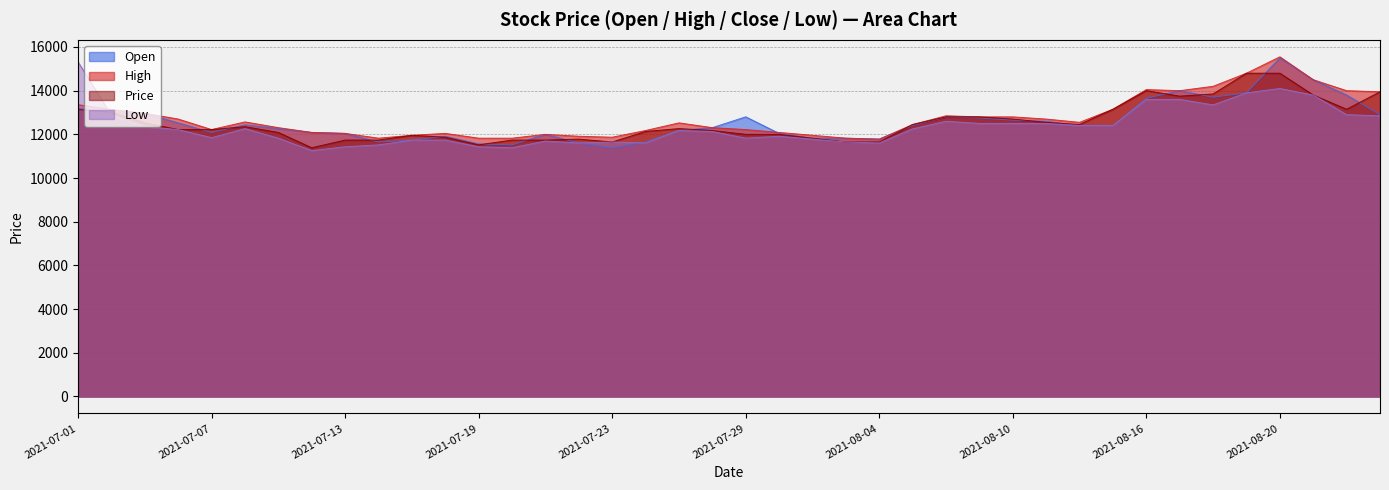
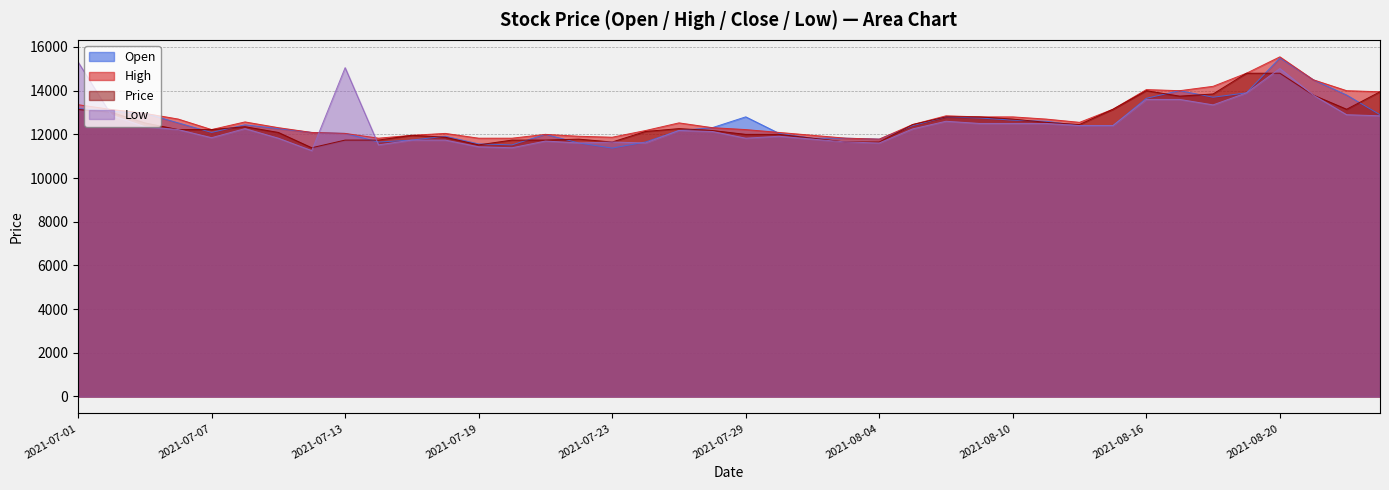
Low, 2021-07-13: 11400 -> 15100
Low, 2021-08-20: 14100 -> 15000
